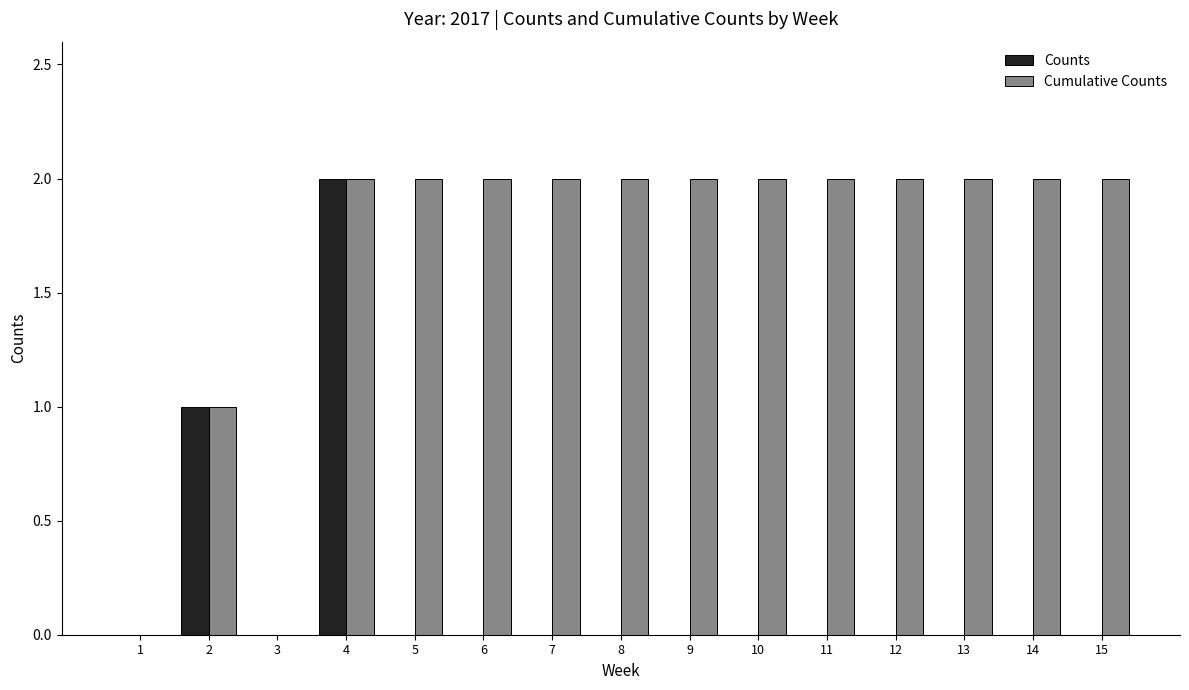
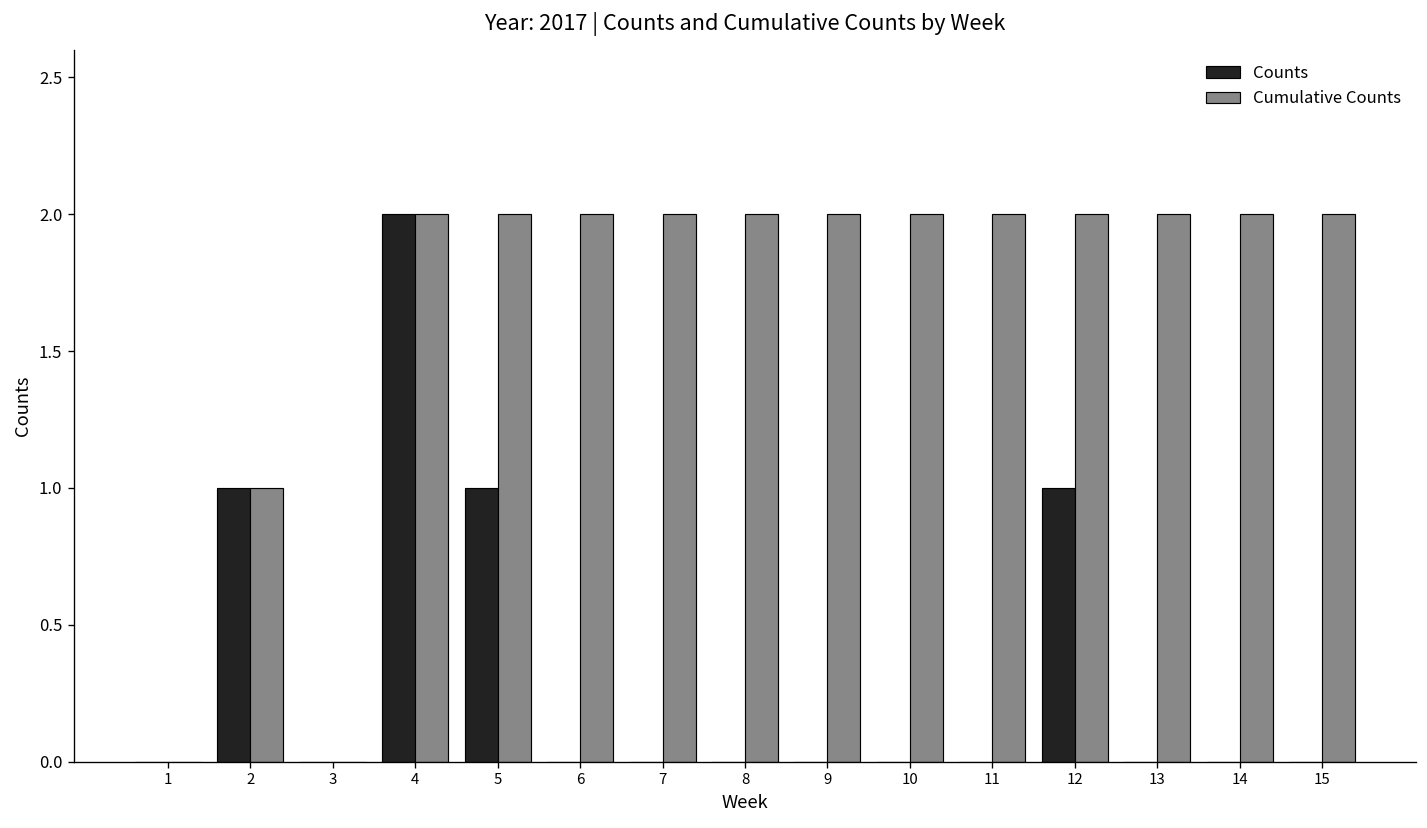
Counts, 5: 0 -> 1
Counts, 12: 0 -> 1
